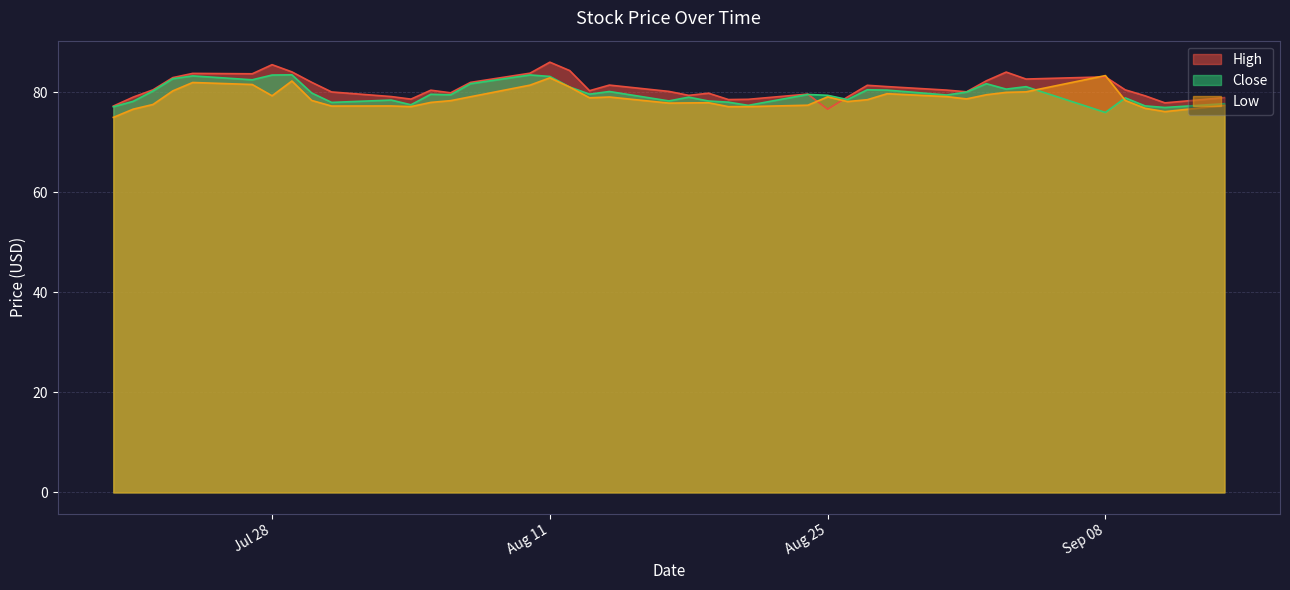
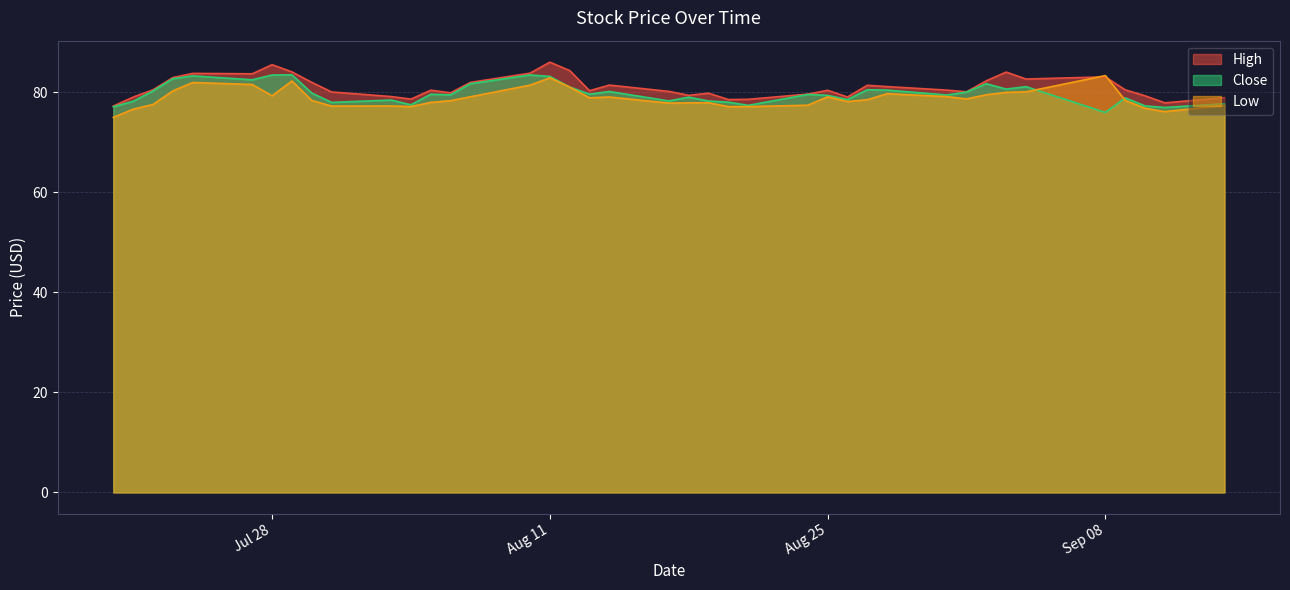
High, Aug 25: 77 -> 80
